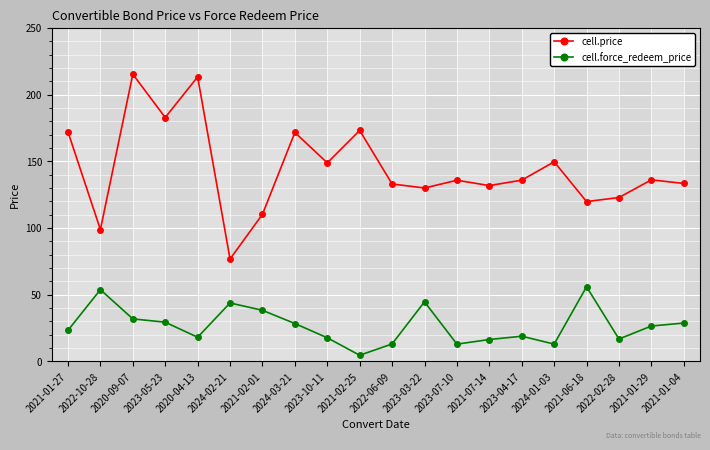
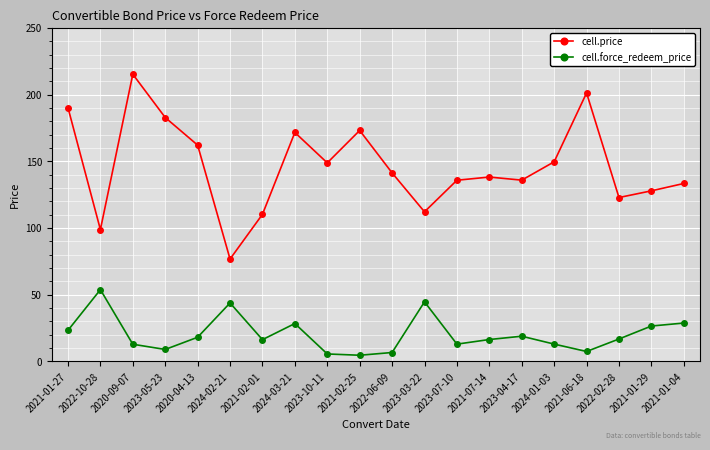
cell.price, 2021-01-27: 172 -> 190
cell.force_redeem_price, 2020-09-07: 32 -> 13
cell.force_redeem_price, 2023-05-23: 29 -> 9
cell.price, 2020-04-13: 213 -> 162
cell.force_redeem_price, 2021-02-01: 38 -> 16
cell.force_redeem_price, 2023-10-11: 18 -> 6
cell.price, 2022-06-09: 133 -> 141
cell.force_redeem_price, 2022-06-09: 13 -> 7
cell.price, 2023-03-22: 130 -> 112
cell.price, 2021-07-14: 132 -> 138
cell.price, 2021-06-18: 120 -> 201
cell.force_redeem_price, 2021-06-18: 56 -> 7
cell.price, 2021-01-29: 136 -> 128
